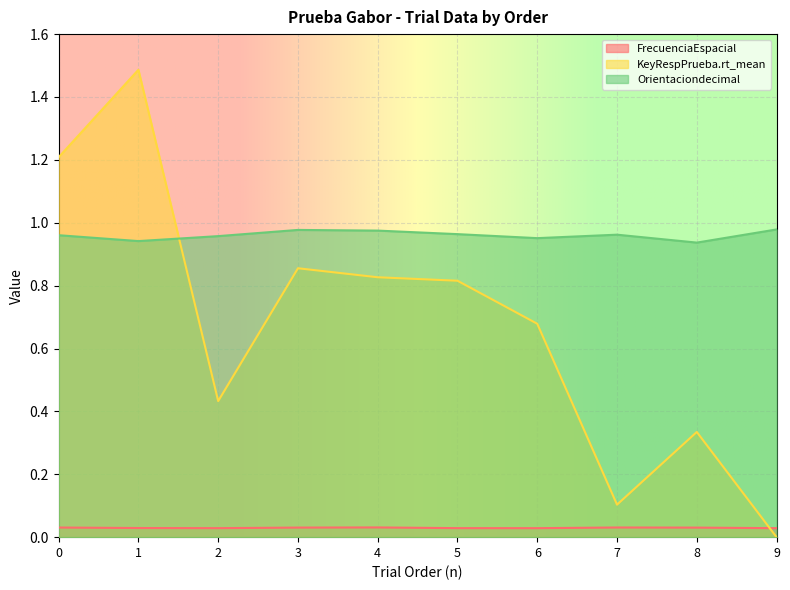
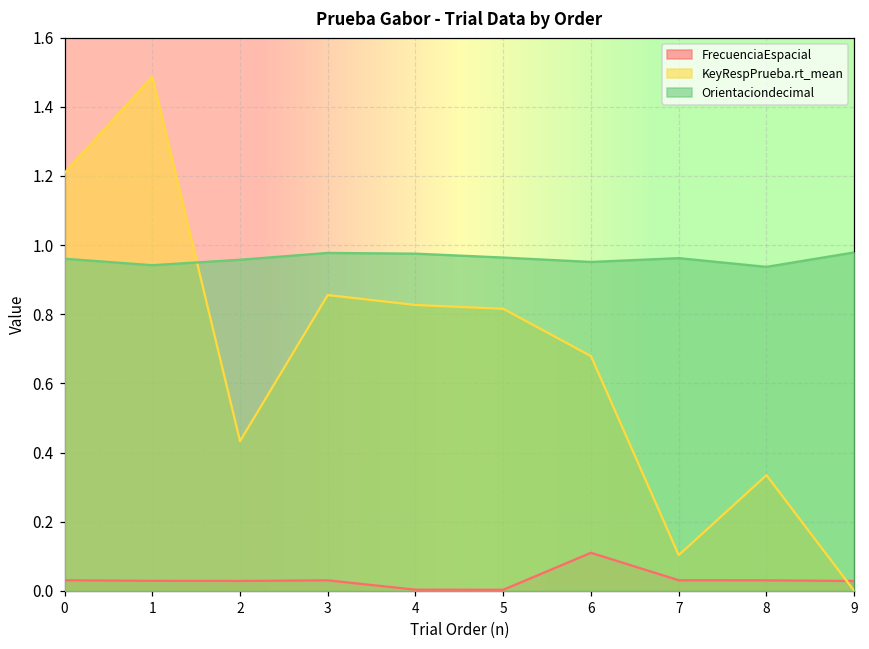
FrecuenciaEspacial, 4: 0.03 -> 0.00
FrecuenciaEspacial, 5: 0.03 -> 0.00
FrecuenciaEspacial, 6: 0.03 -> 0.11
